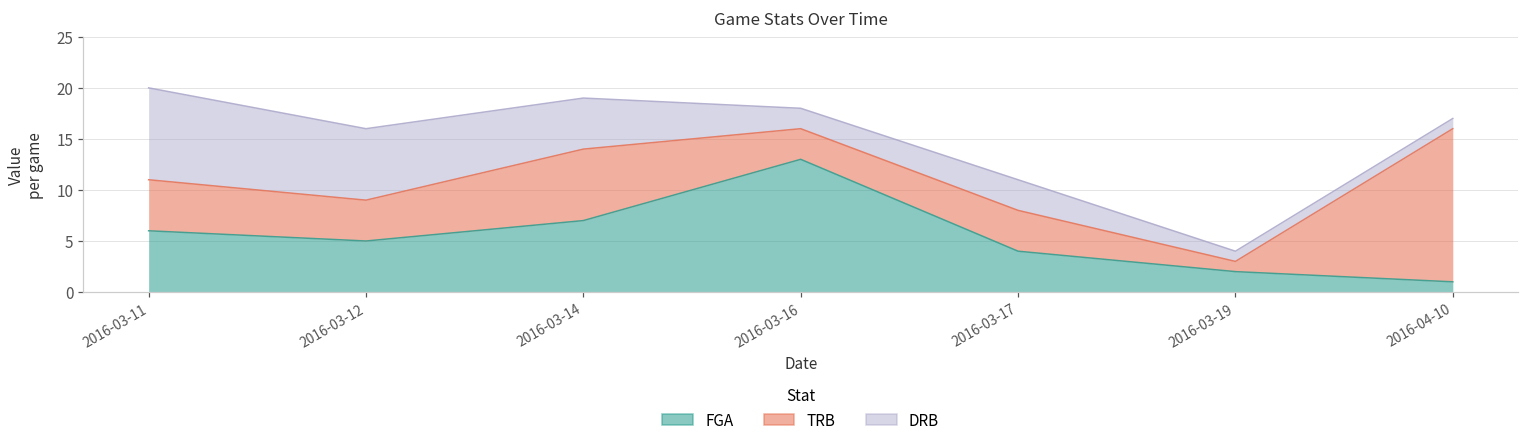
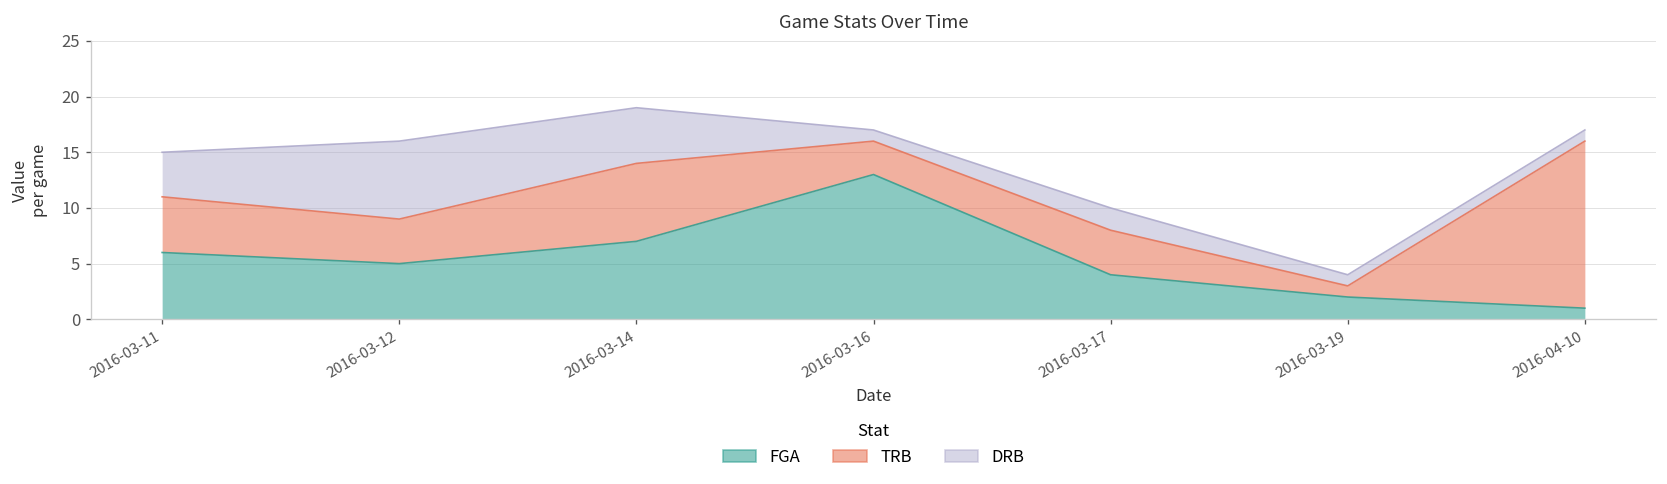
DRB, 2016-03-11: 9 -> 4
DRB, 2016-03-16: 2 -> 1
DRB, 2016-03-17: 3 -> 2
